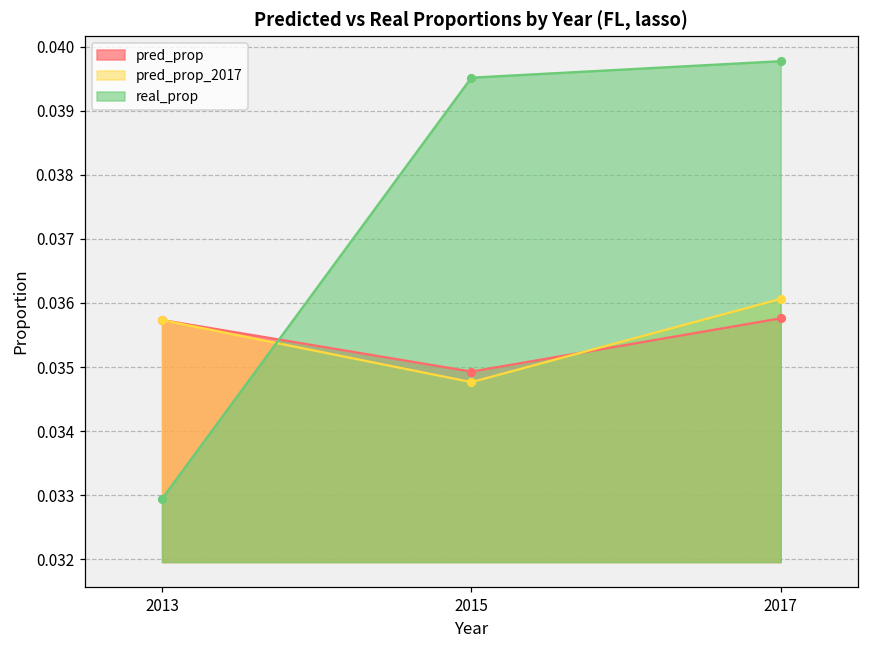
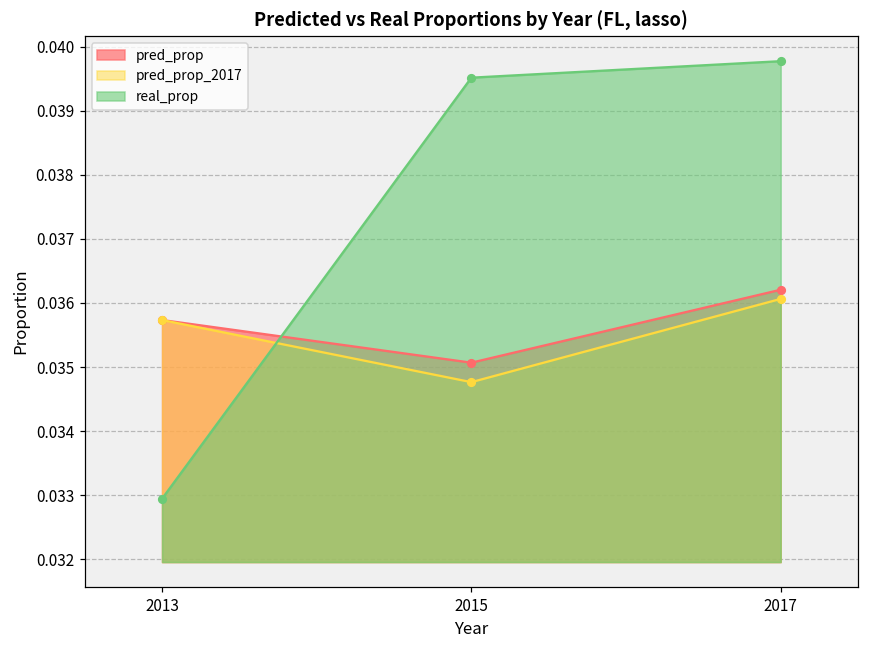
pred_prop, 2015: 0.0349 -> 0.0351
pred_prop, 2017: 0.0358 -> 0.0362
